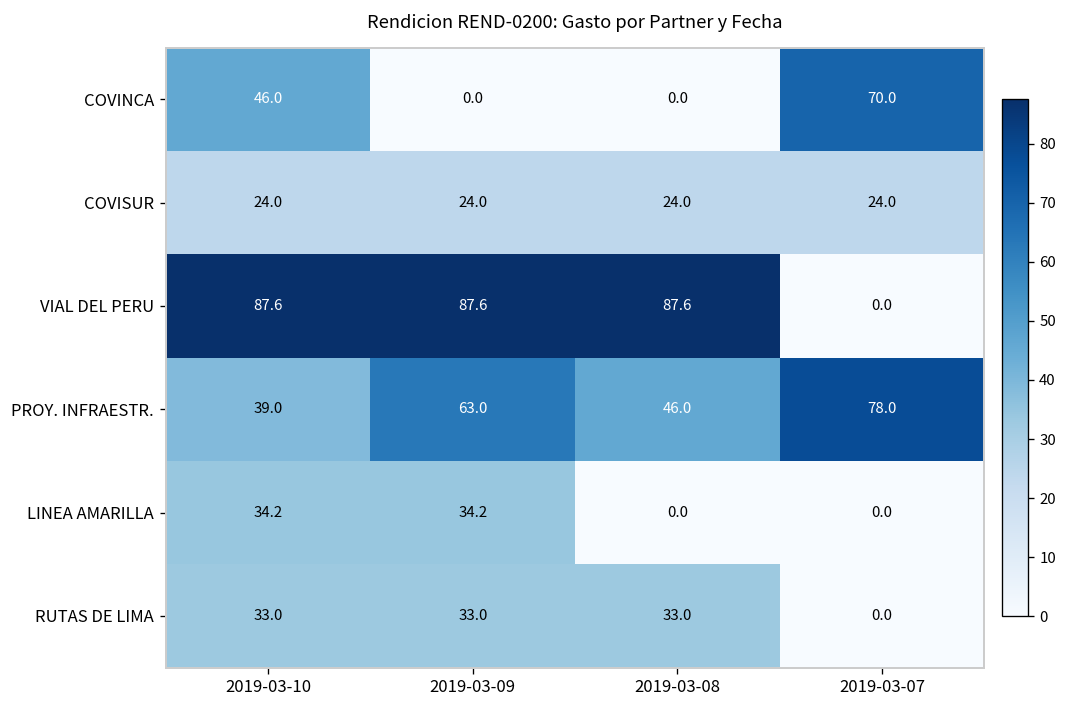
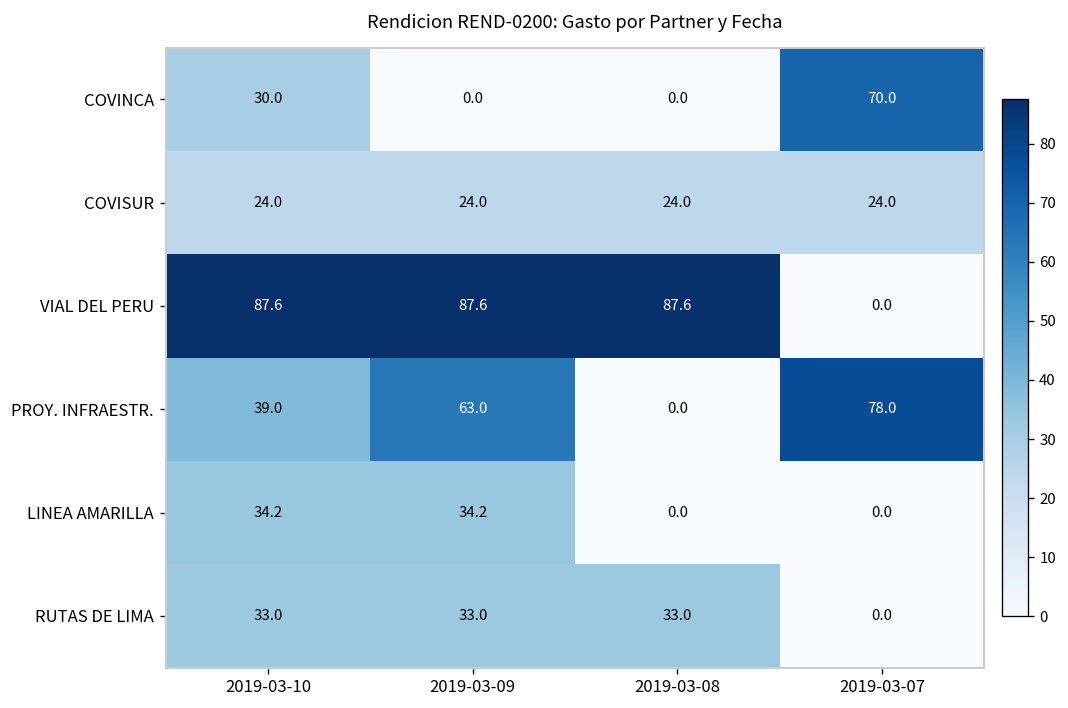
COVINCA, 2019-03-10: 46.0 -> 30.0
PROY. INFRAESTR., 2019-03-08: 46.0 -> 0.0
